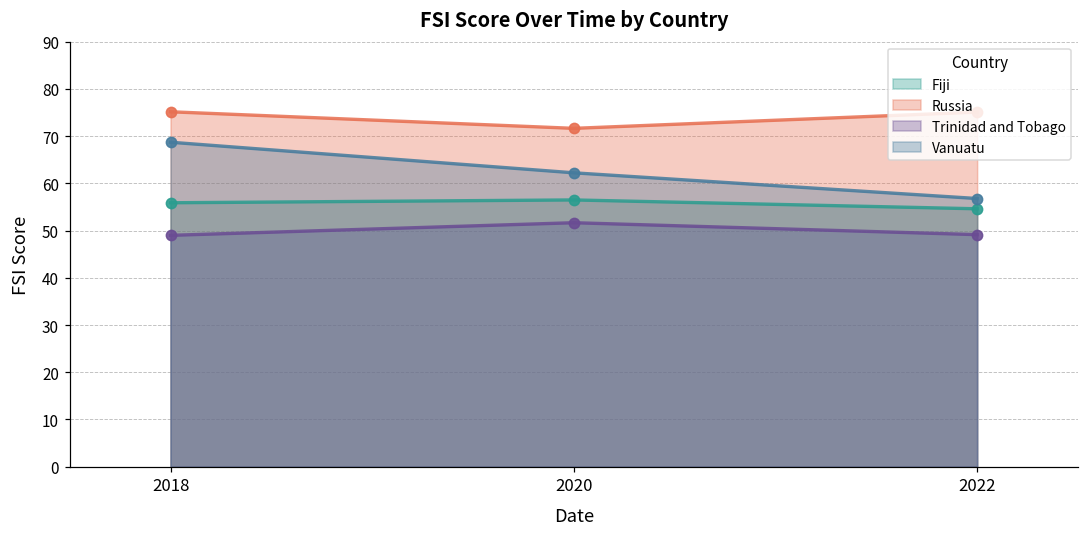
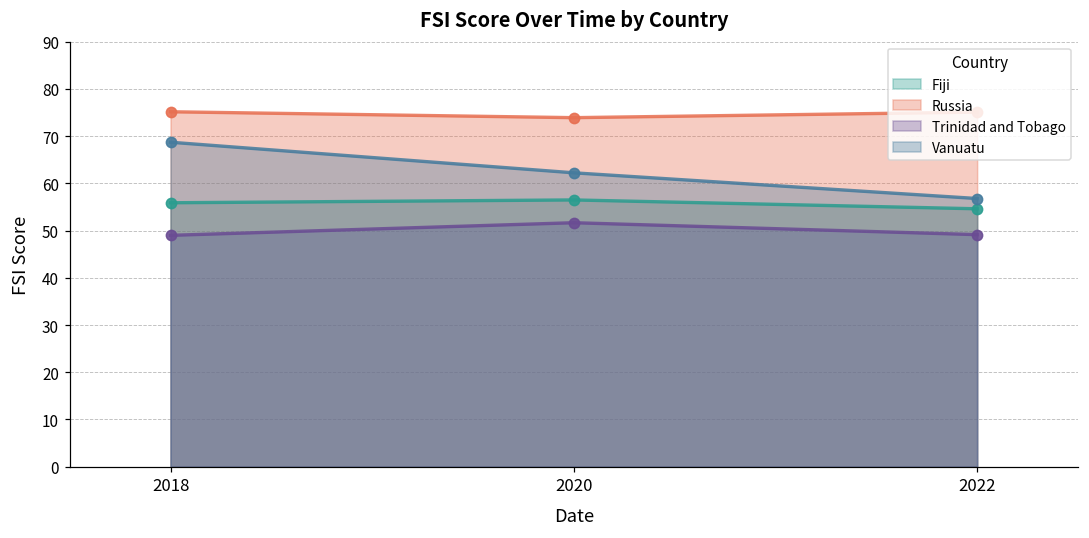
Russia, 2020: 72 -> 74
